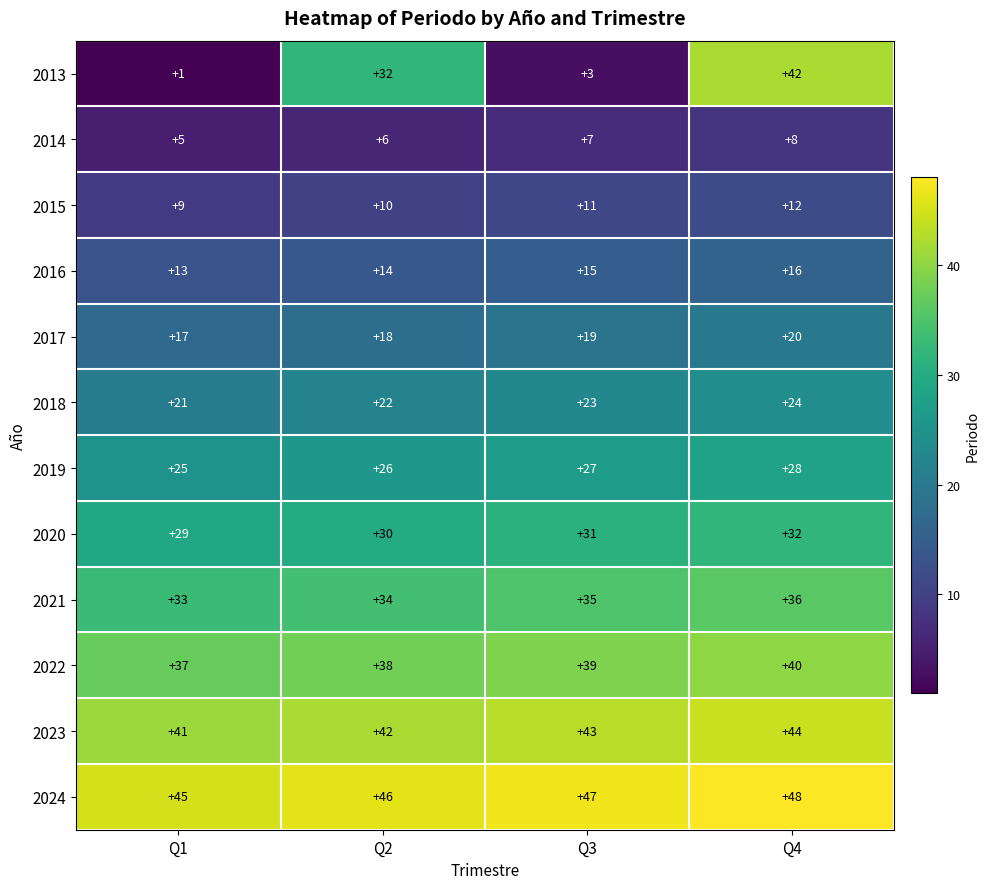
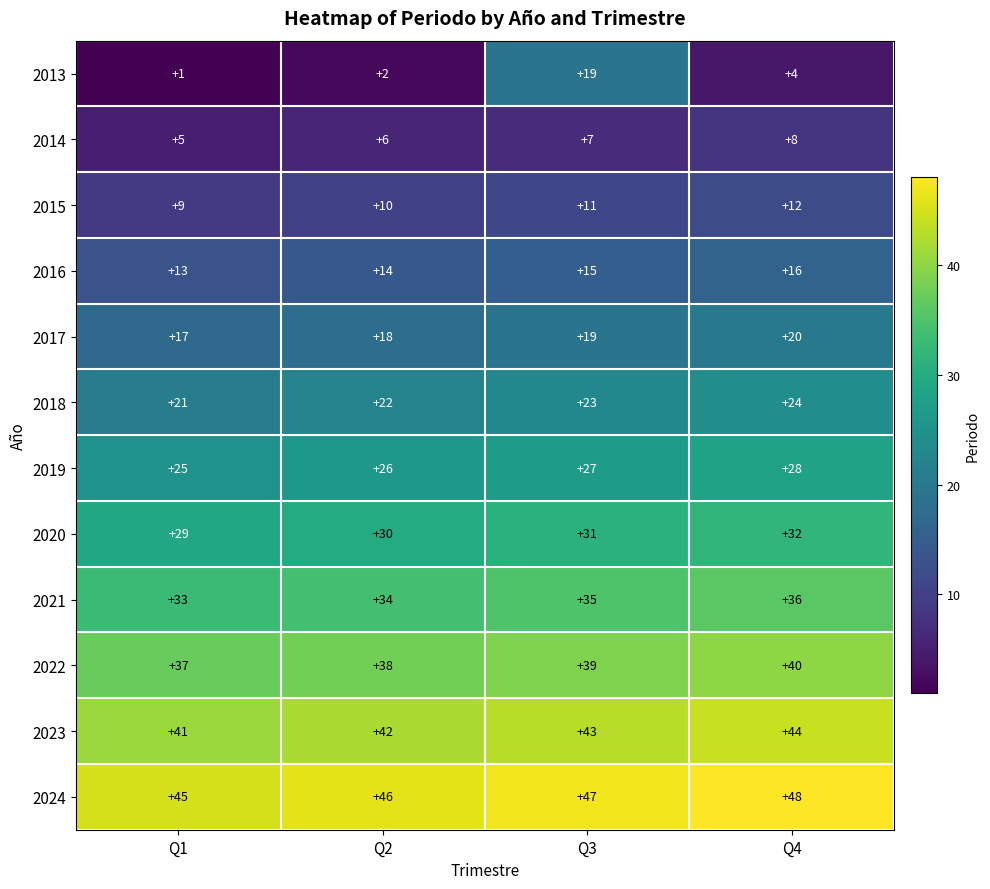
2013, Q2: +32 -> +2
2013, Q3: +3 -> +19
2013, Q4: +42 -> +4
